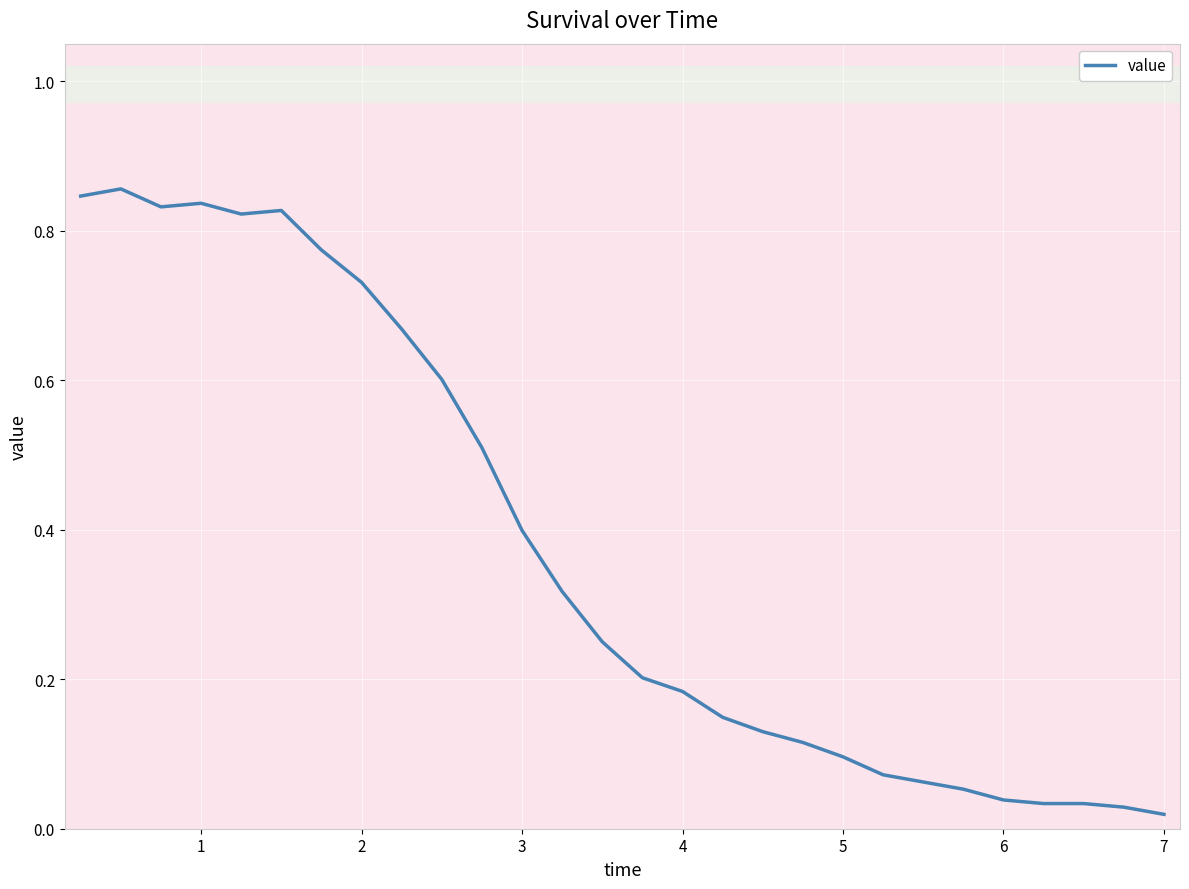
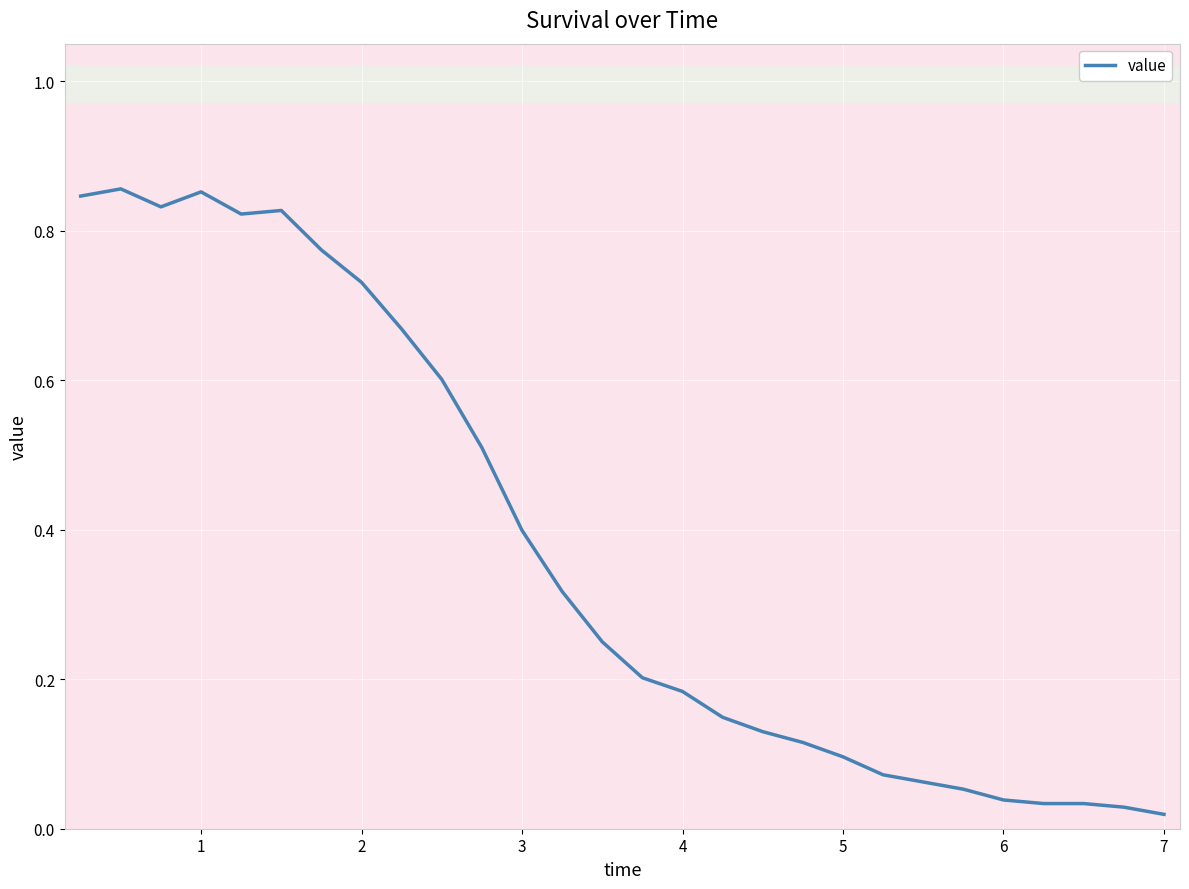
1: 0.84 -> 0.85
